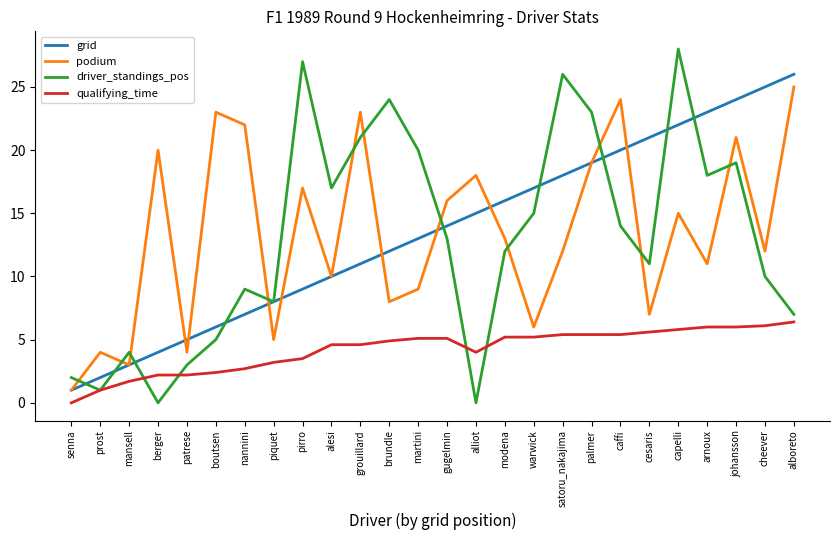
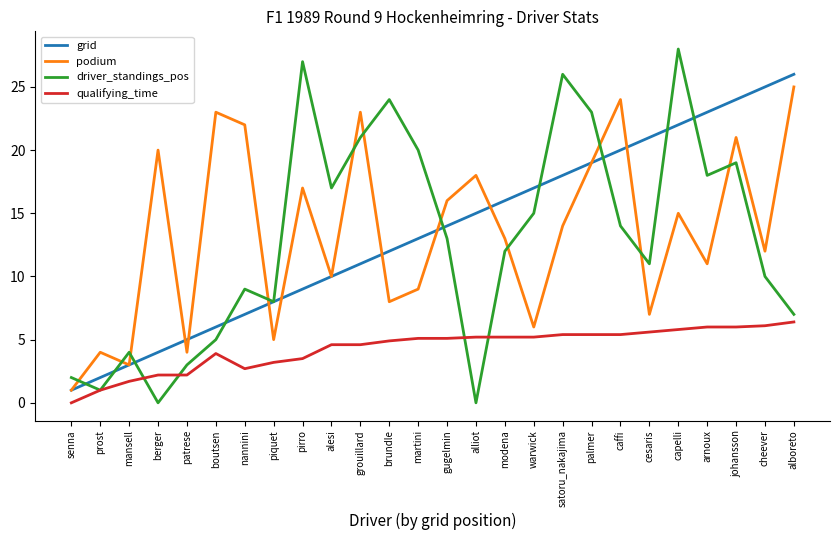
qualifying_time, boutsen: 2.4 -> 3.9
qualifying_time, alliot: 4.0 -> 5.2
podium, satoru_nakajima: 12 -> 14
